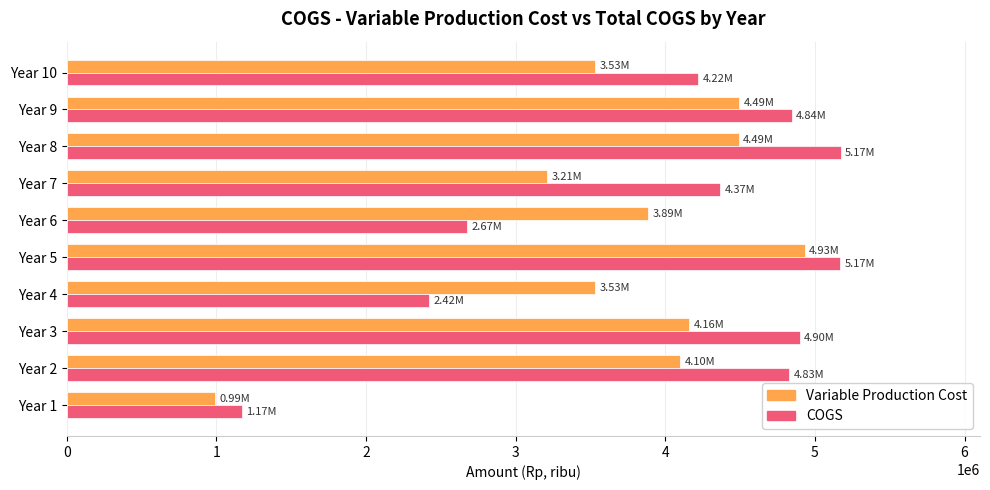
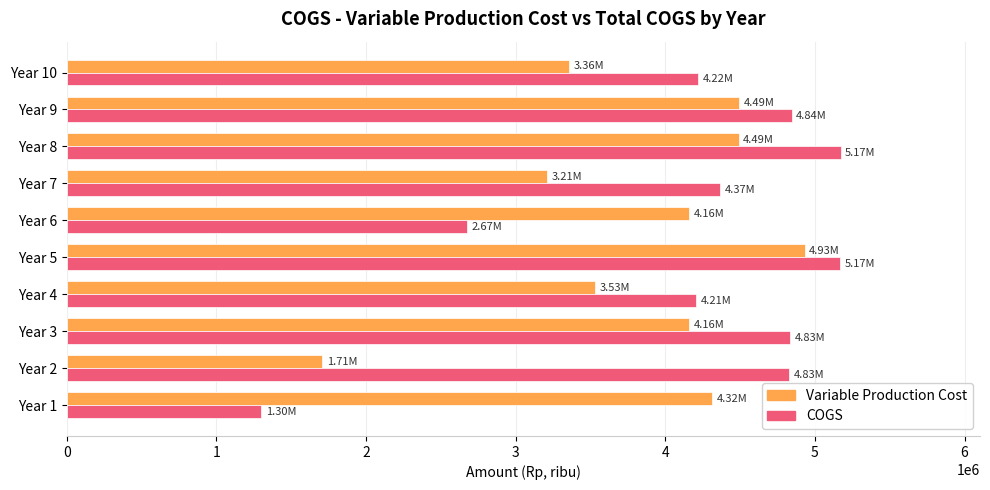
Variable Production Cost, Year 10: 3.53M -> 3.36M
Variable Production Cost, Year 6: 3.89M -> 4.16M
COGS, Year 4: 2.42M -> 4.21M
COGS, Year 3: 4.90M -> 4.83M
Variable Production Cost, Year 2: 4.10M -> 1.71M
Variable Production Cost, Year 1: 0.99M -> 4.32M
COGS, Year 1: 1.17M -> 1.30M
